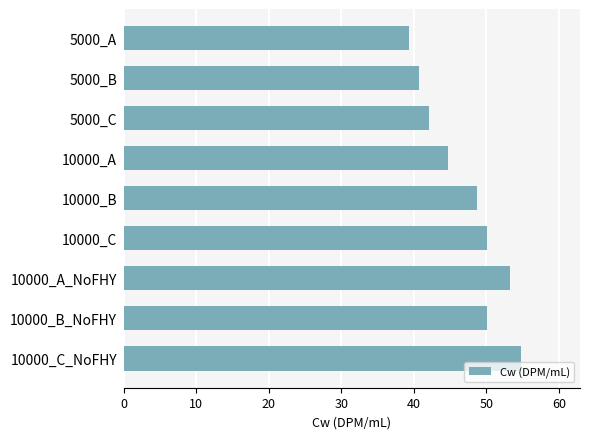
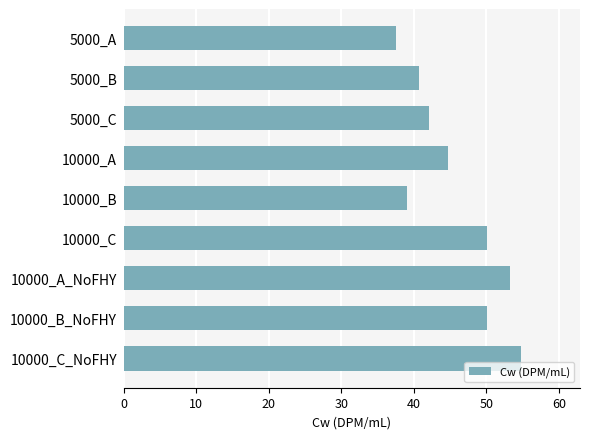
5000_A: 39 -> 37
10000_B: 49 -> 39
